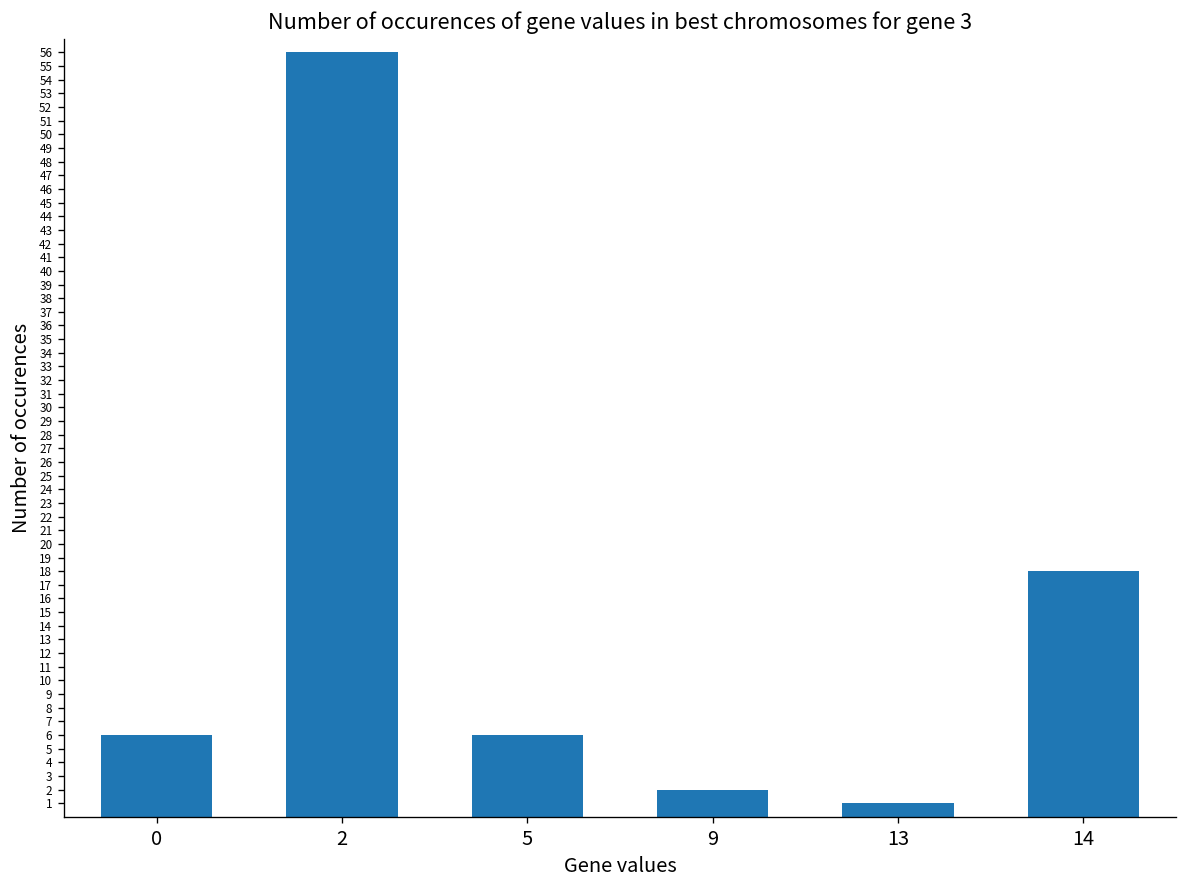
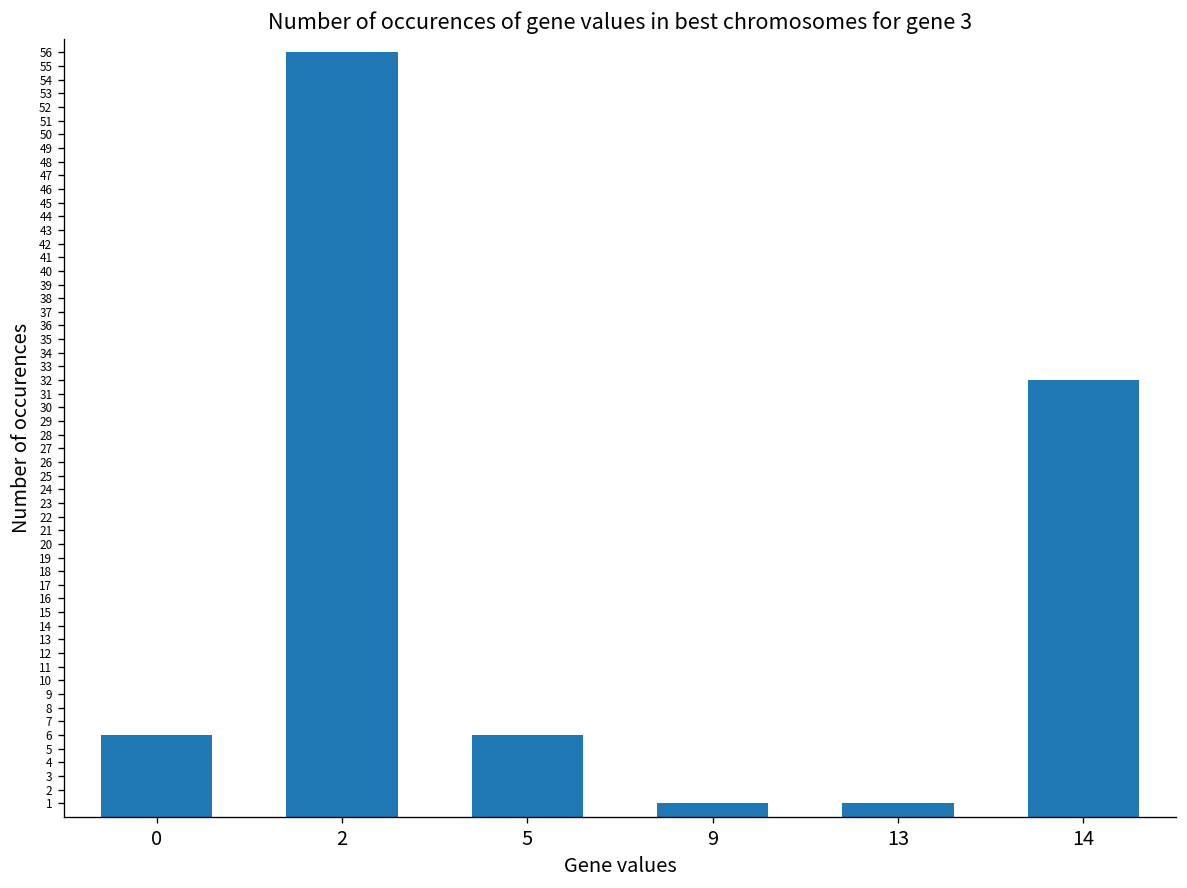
9: 2 -> 1
14: 18 -> 32
